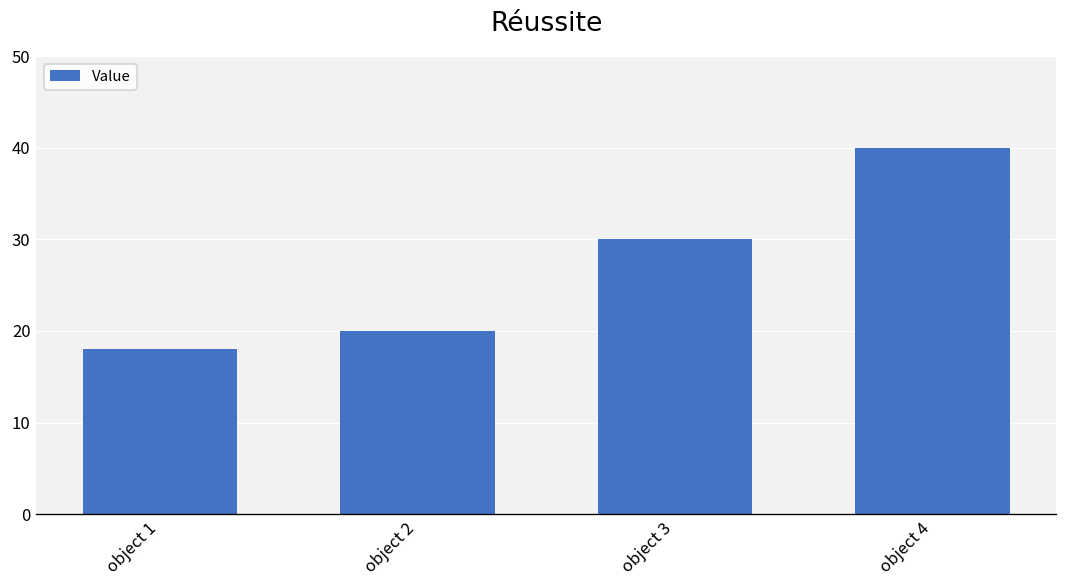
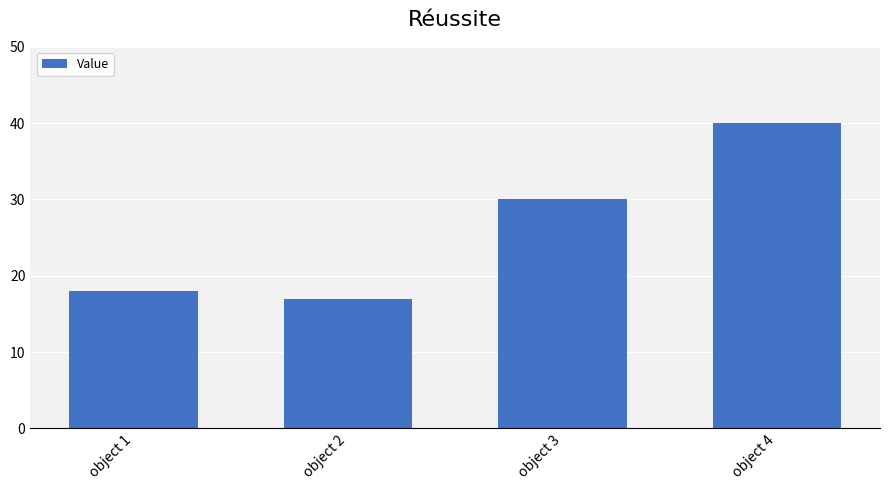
object 2: 20 -> 17
